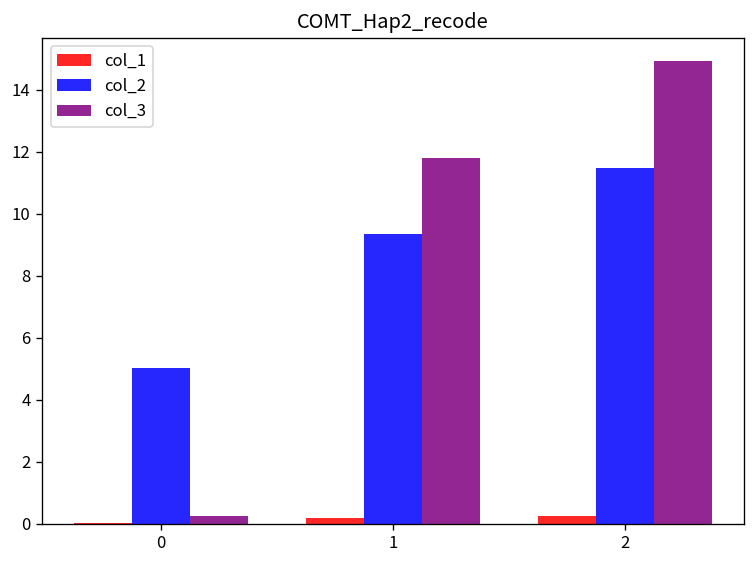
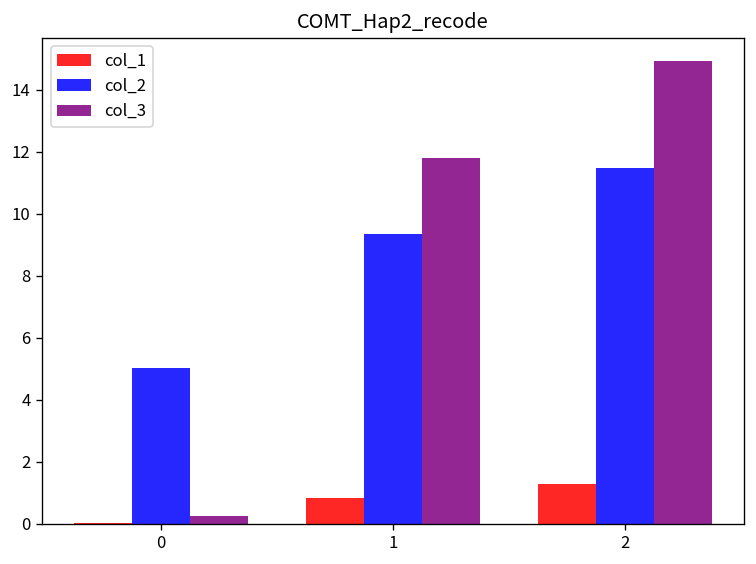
col_1, 1: 0.2 -> 0.8
col_1, 2: 0.2 -> 1.3
